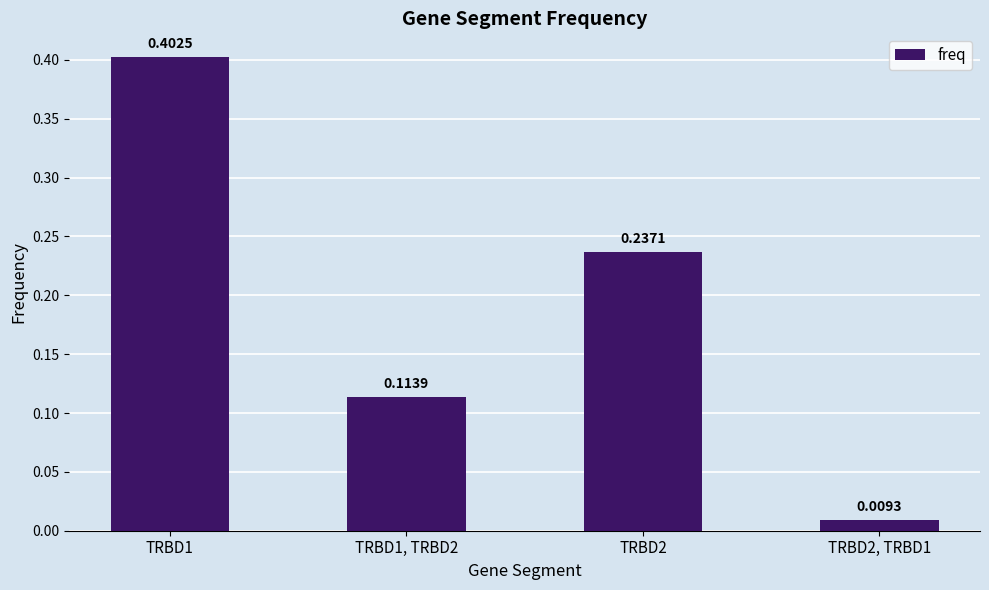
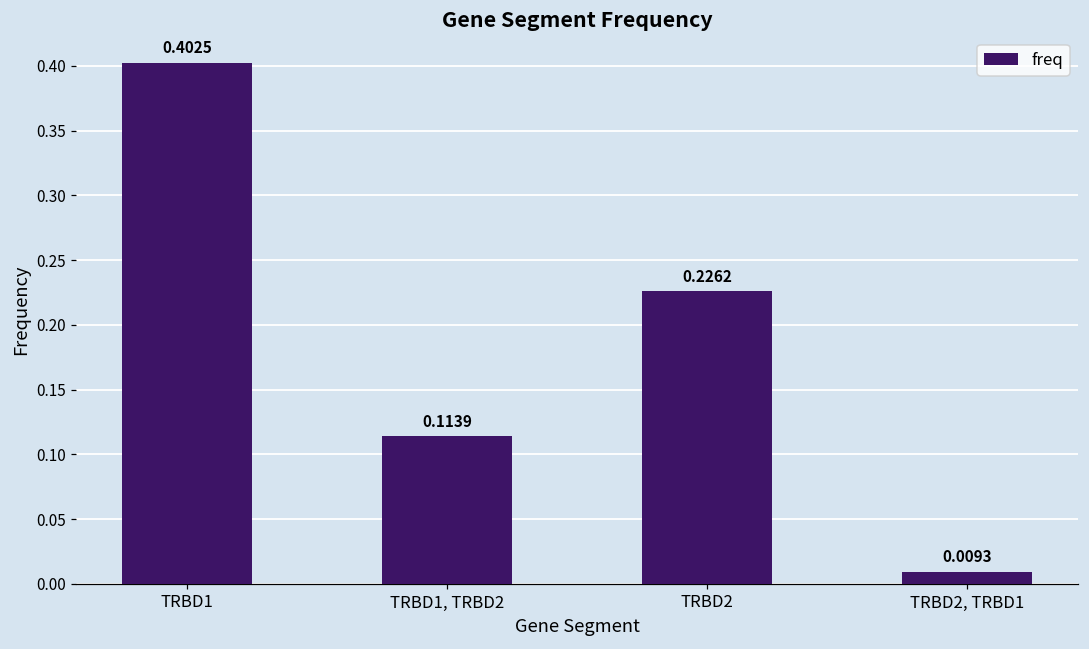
TRBD2: 0.2371 -> 0.2262
